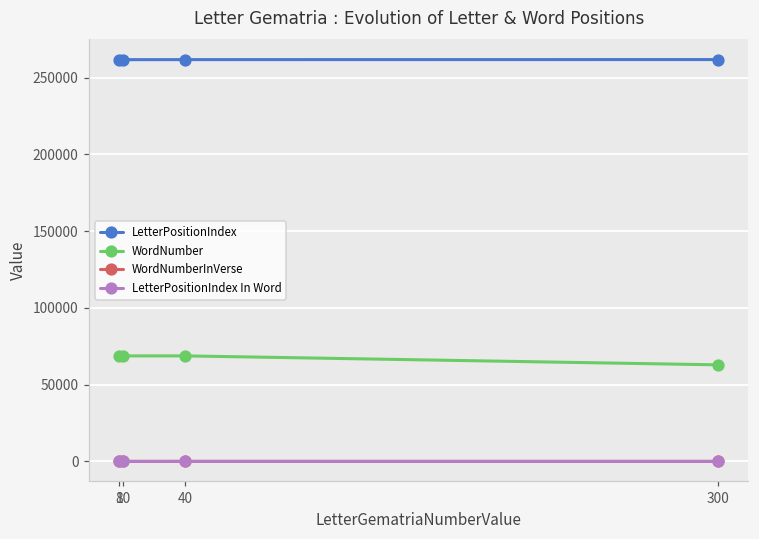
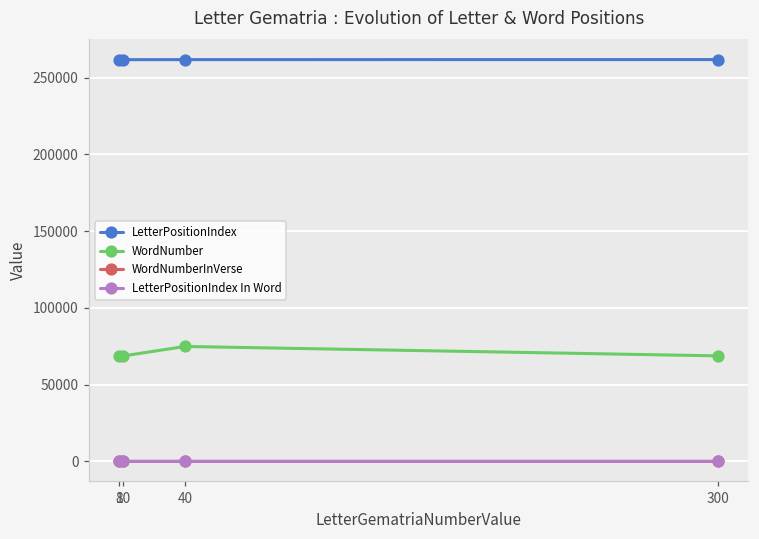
WordNumber, 40: 69000 -> 75000
WordNumber, 300: 63000 -> 69000
